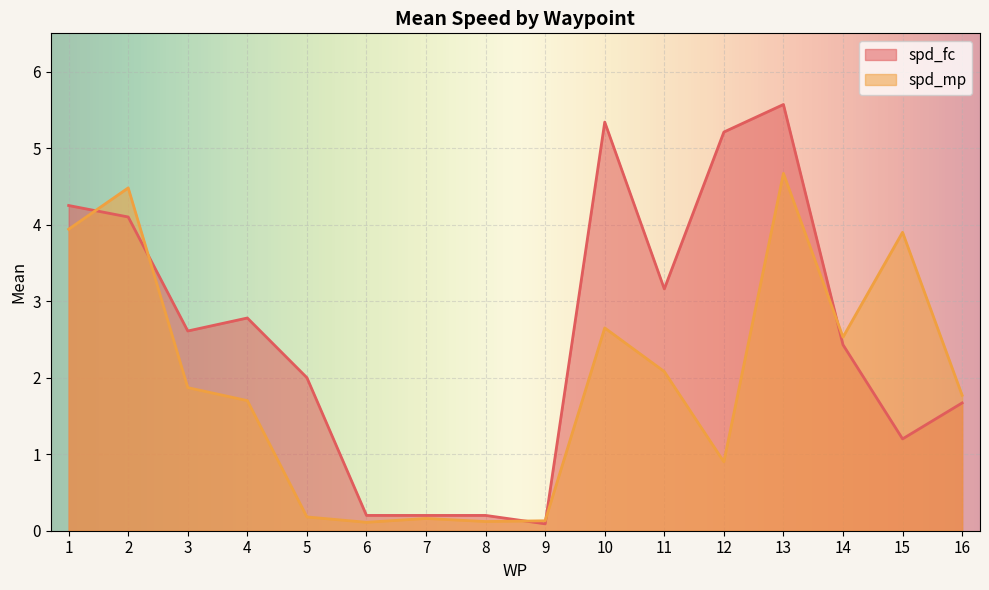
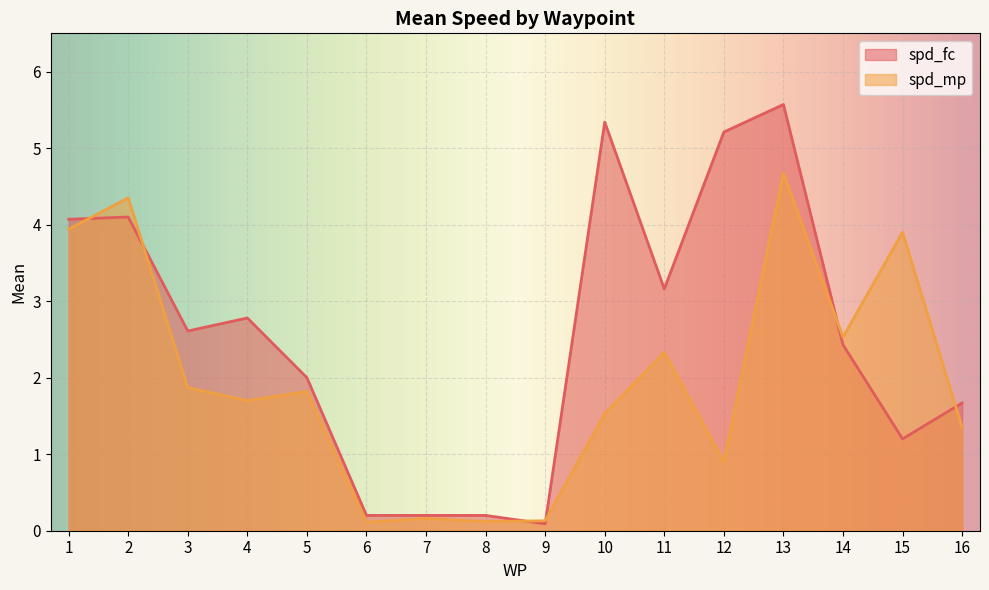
spd_fc, 1: 4.3 -> 4.1
spd_mp, 2: 4.5 -> 4.4
spd_mp, 5: 0.2 -> 1.8
spd_mp, 10: 2.7 -> 1.5
spd_mp, 11: 2.1 -> 2.3
spd_mp, 16: 1.8 -> 1.4
